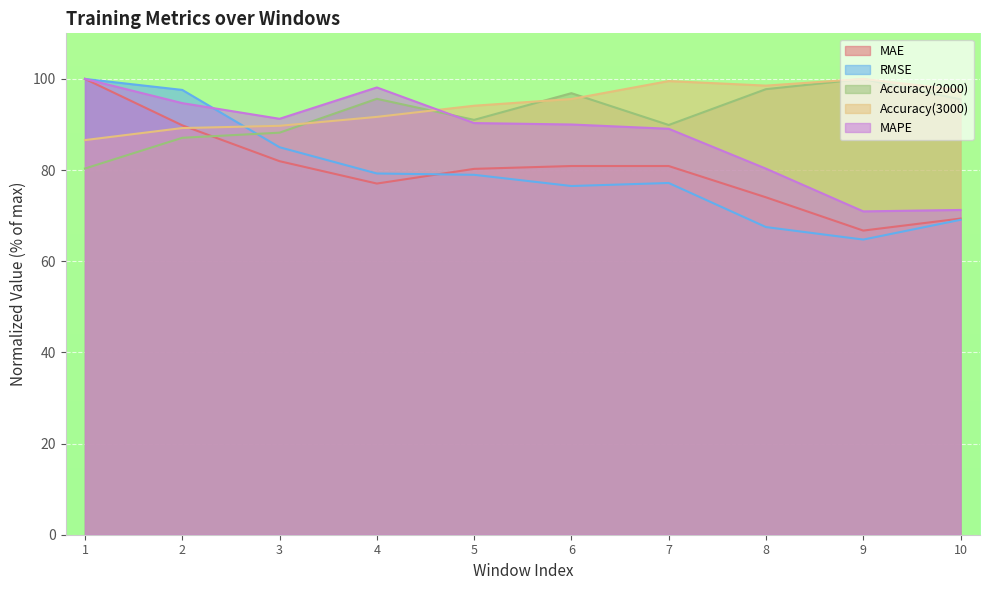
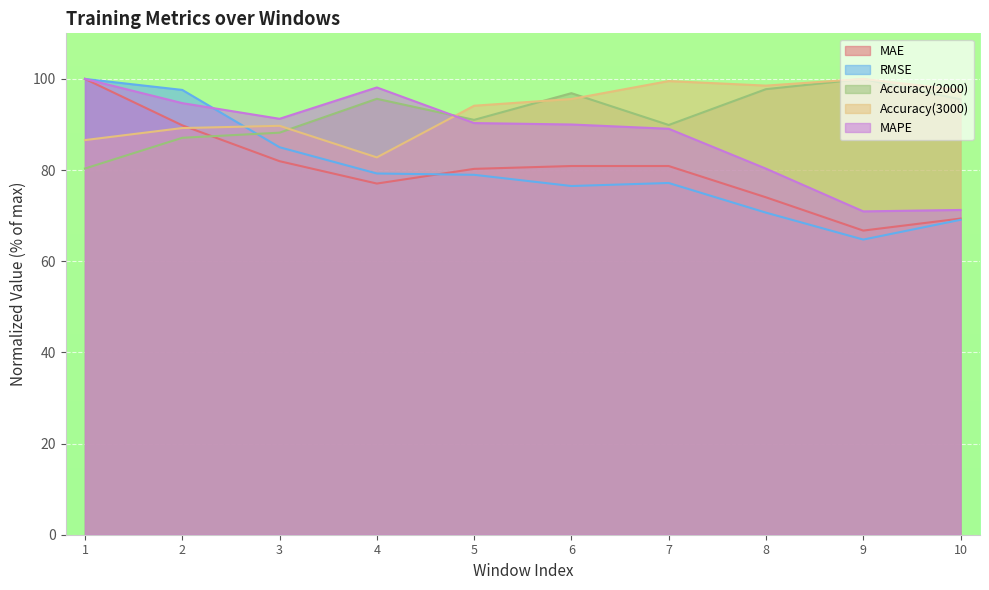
Accuracy(3000), 4: 92 -> 83
RMSE, 8: 67 -> 71
